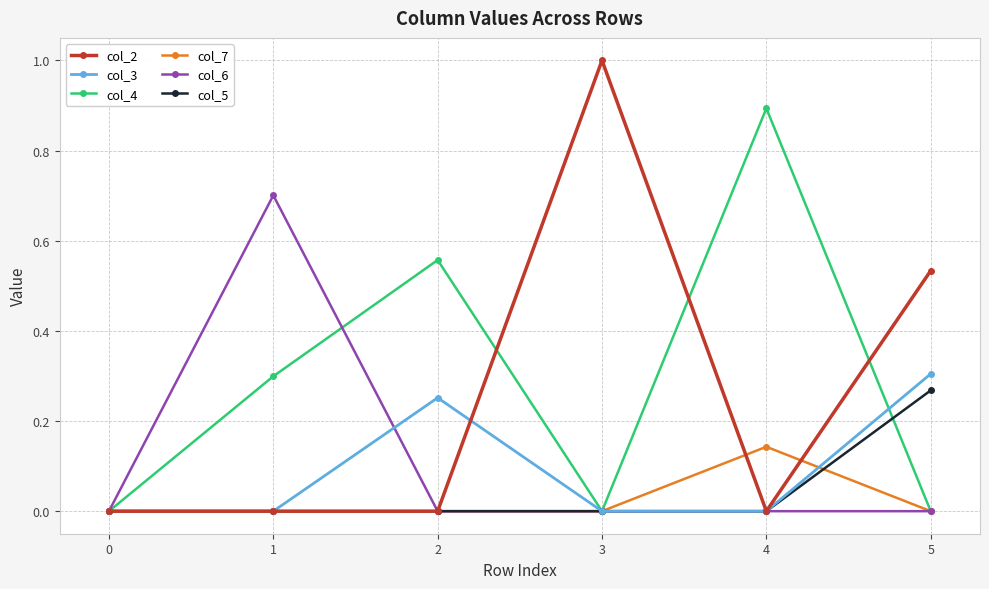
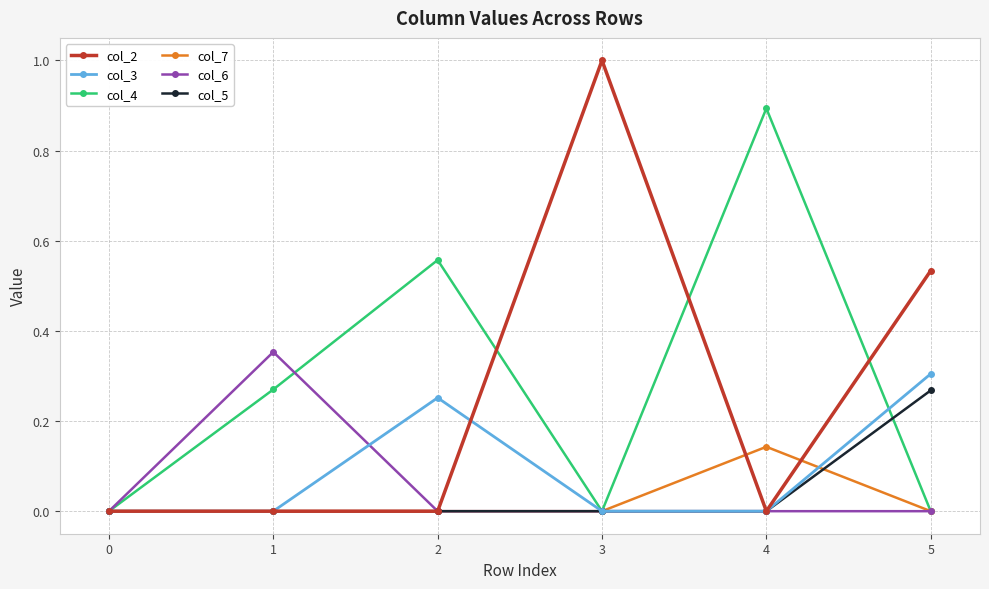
col_4, 1: 0.30 -> 0.27
col_6, 1: 0.70 -> 0.35
